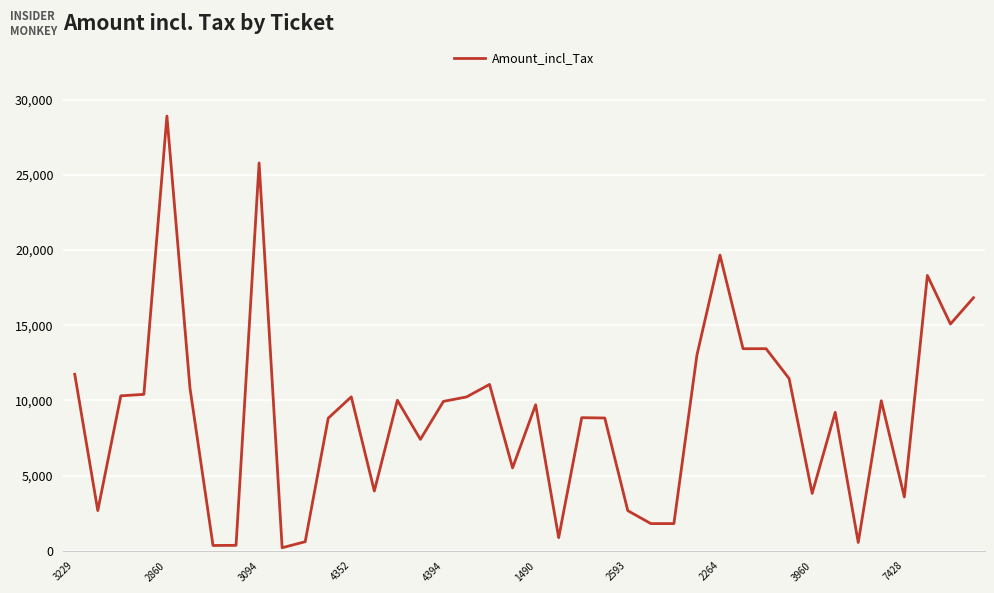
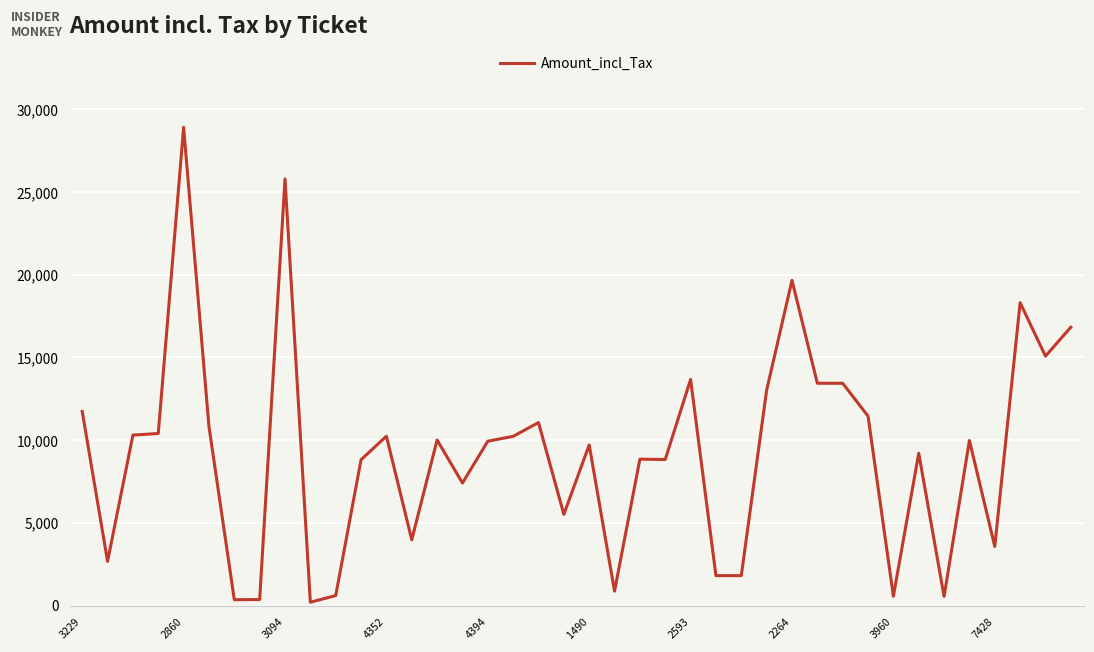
2593: 2,700 -> 13,700
3960: 3,800 -> 600
